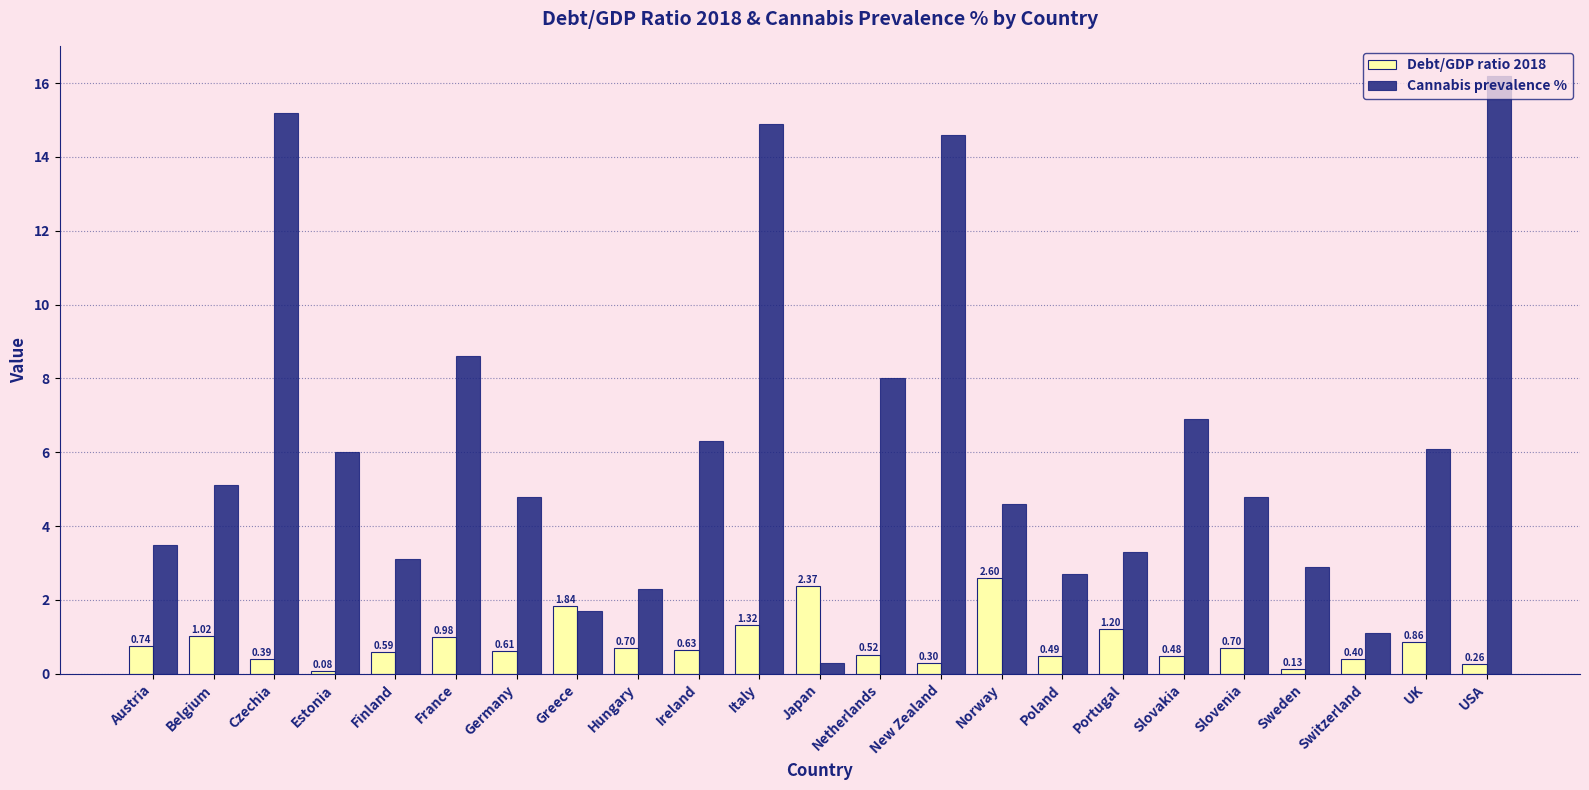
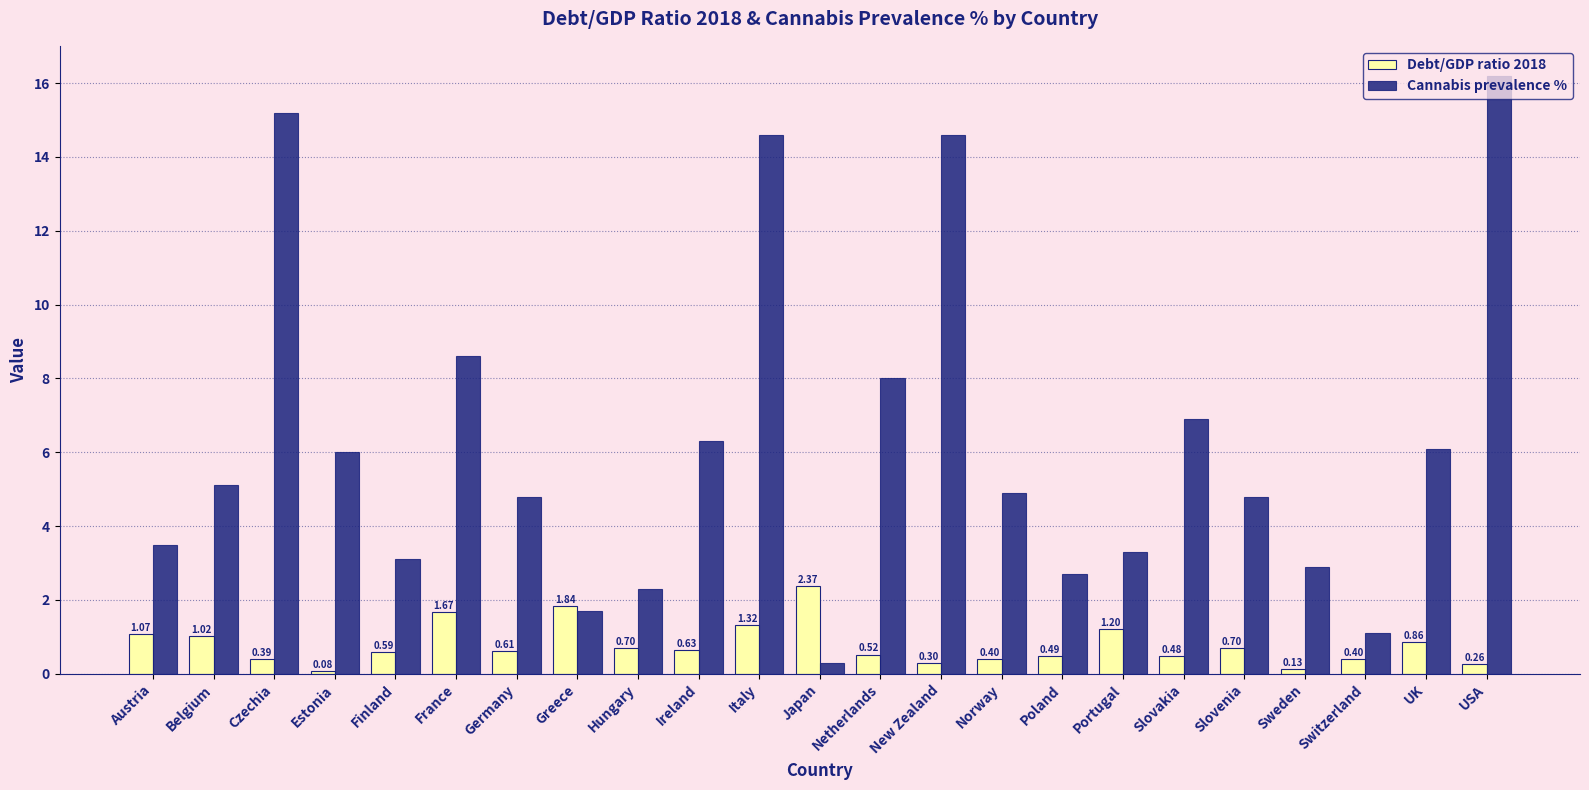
Debt/GDP ratio 2018, Austria: 0.74 -> 1.07
Debt/GDP ratio 2018, France: 0.98 -> 1.67
Cannabis prevalence %, Italy: 14.9 -> 14.6
Debt/GDP ratio 2018, Norway: 2.60 -> 0.40
Cannabis prevalence %, Norway: 4.6 -> 4.9
